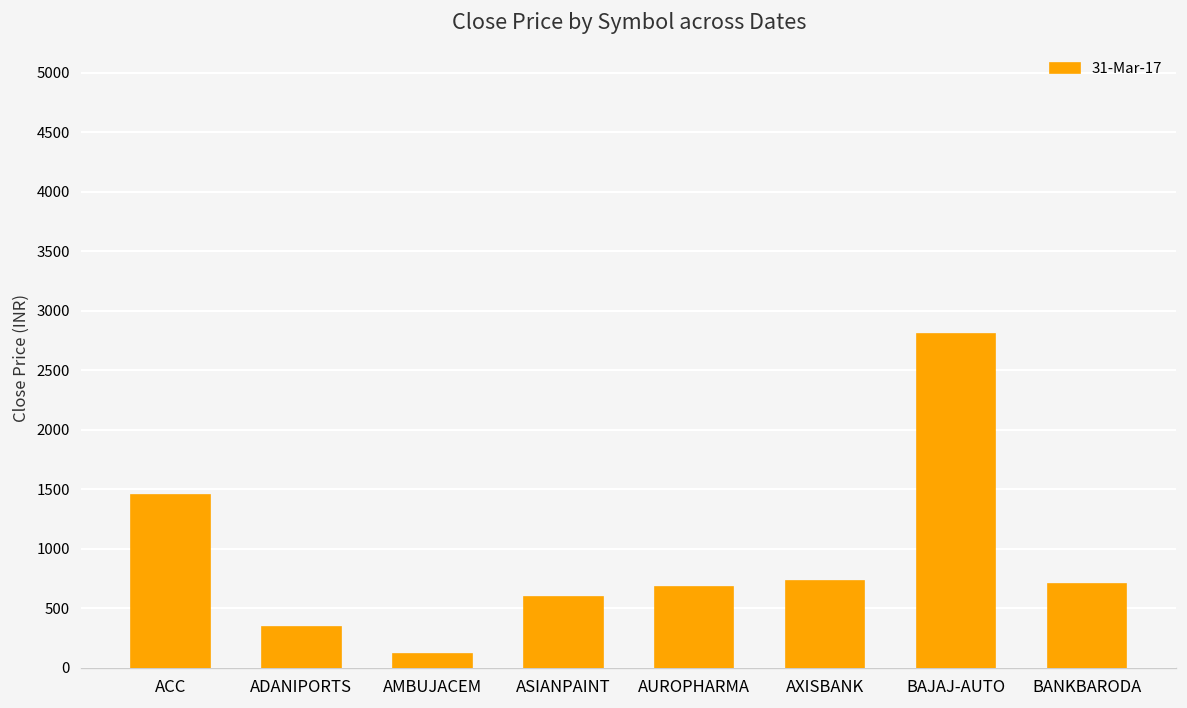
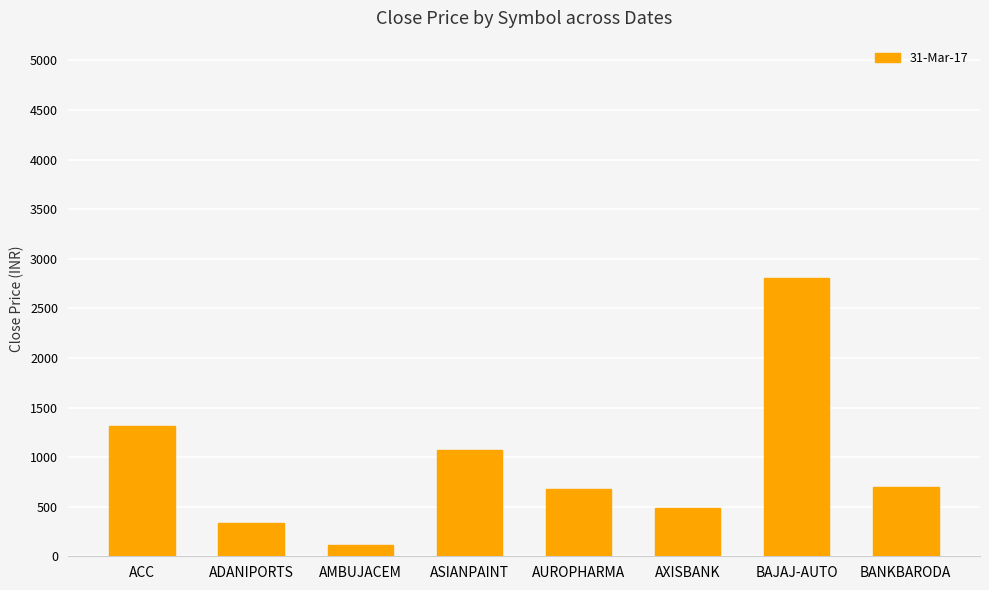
ACC: 1400 -> 1300
ASIANPAINT: 600 -> 1100
AXISBANK: 700 -> 500
